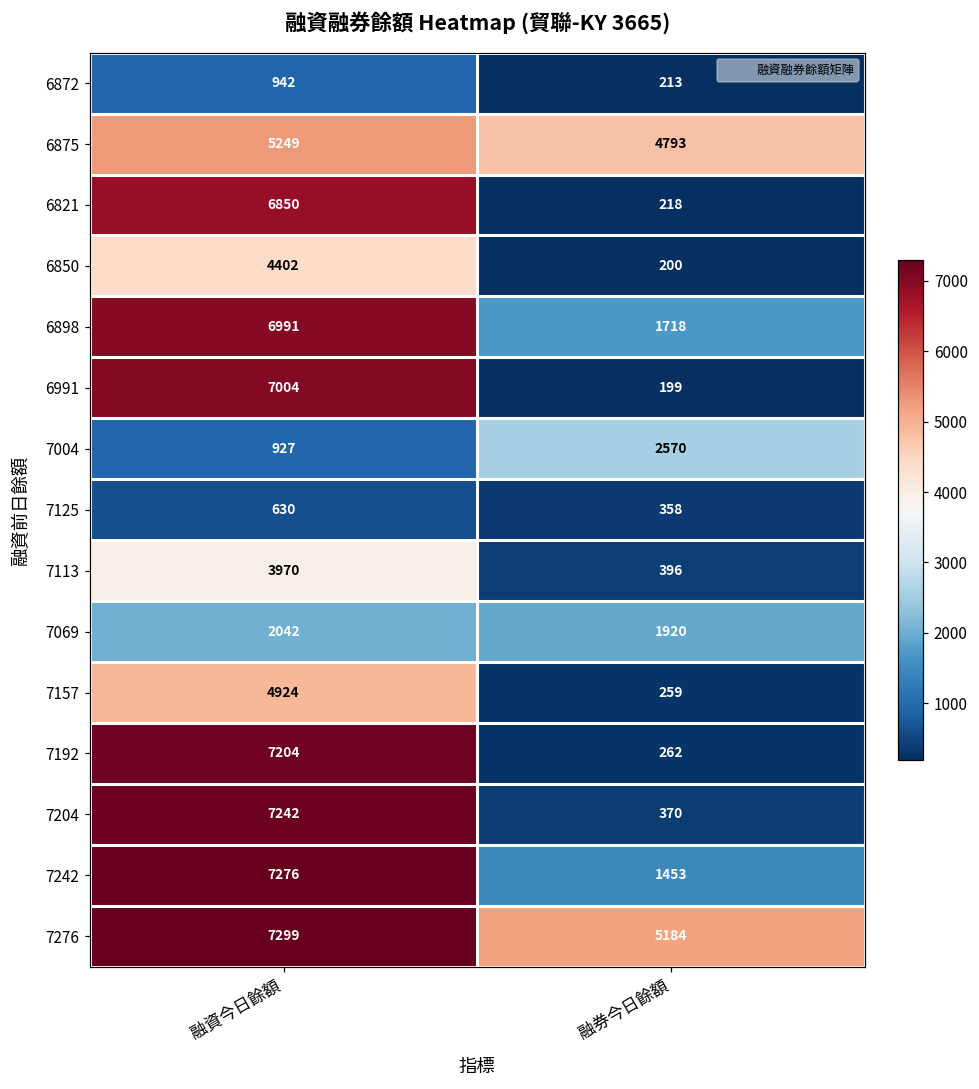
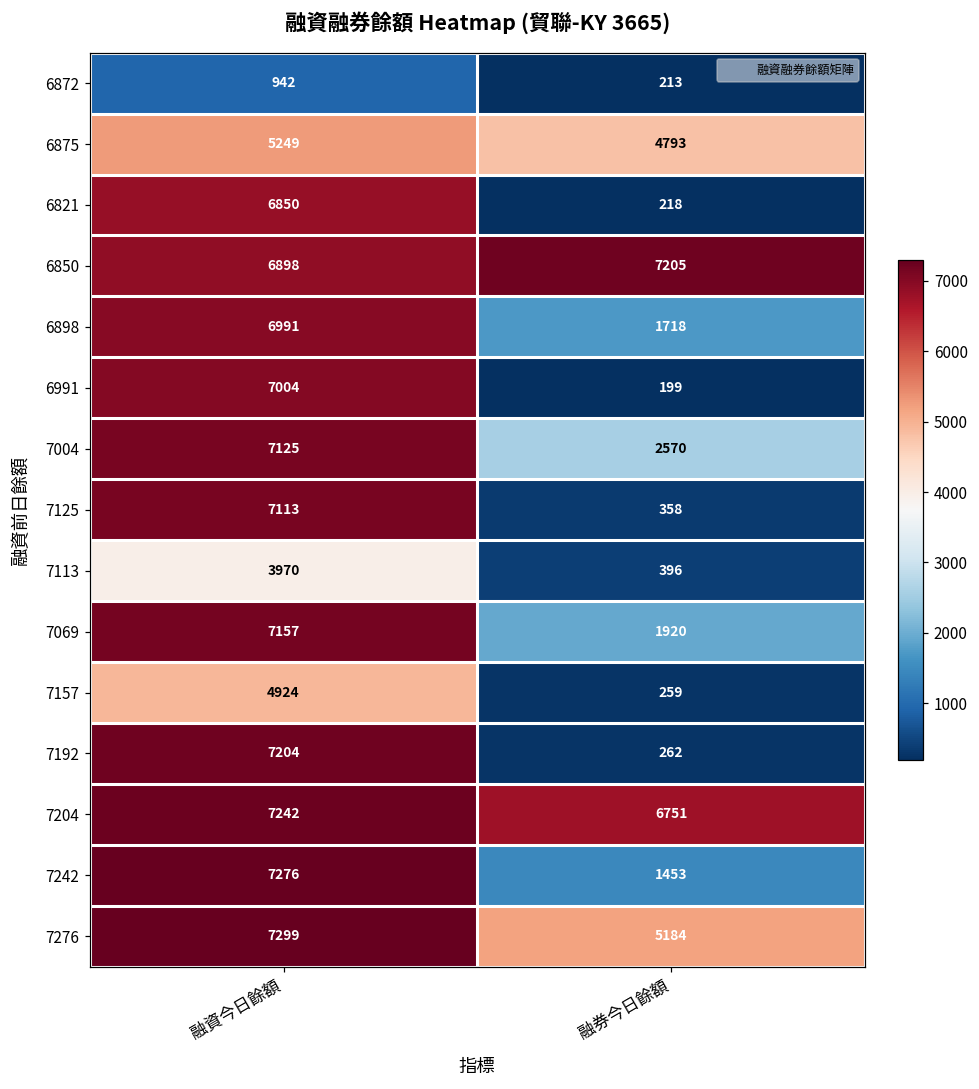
6850, 融資今日餘額: 4402 -> 6898
6850, 融券今日餘額: 200 -> 7205
7004, 融資今日餘額: 927 -> 7125
7125, 融資今日餘額: 630 -> 7113
7069, 融資今日餘額: 2042 -> 7157
7204, 融券今日餘額: 370 -> 6751
